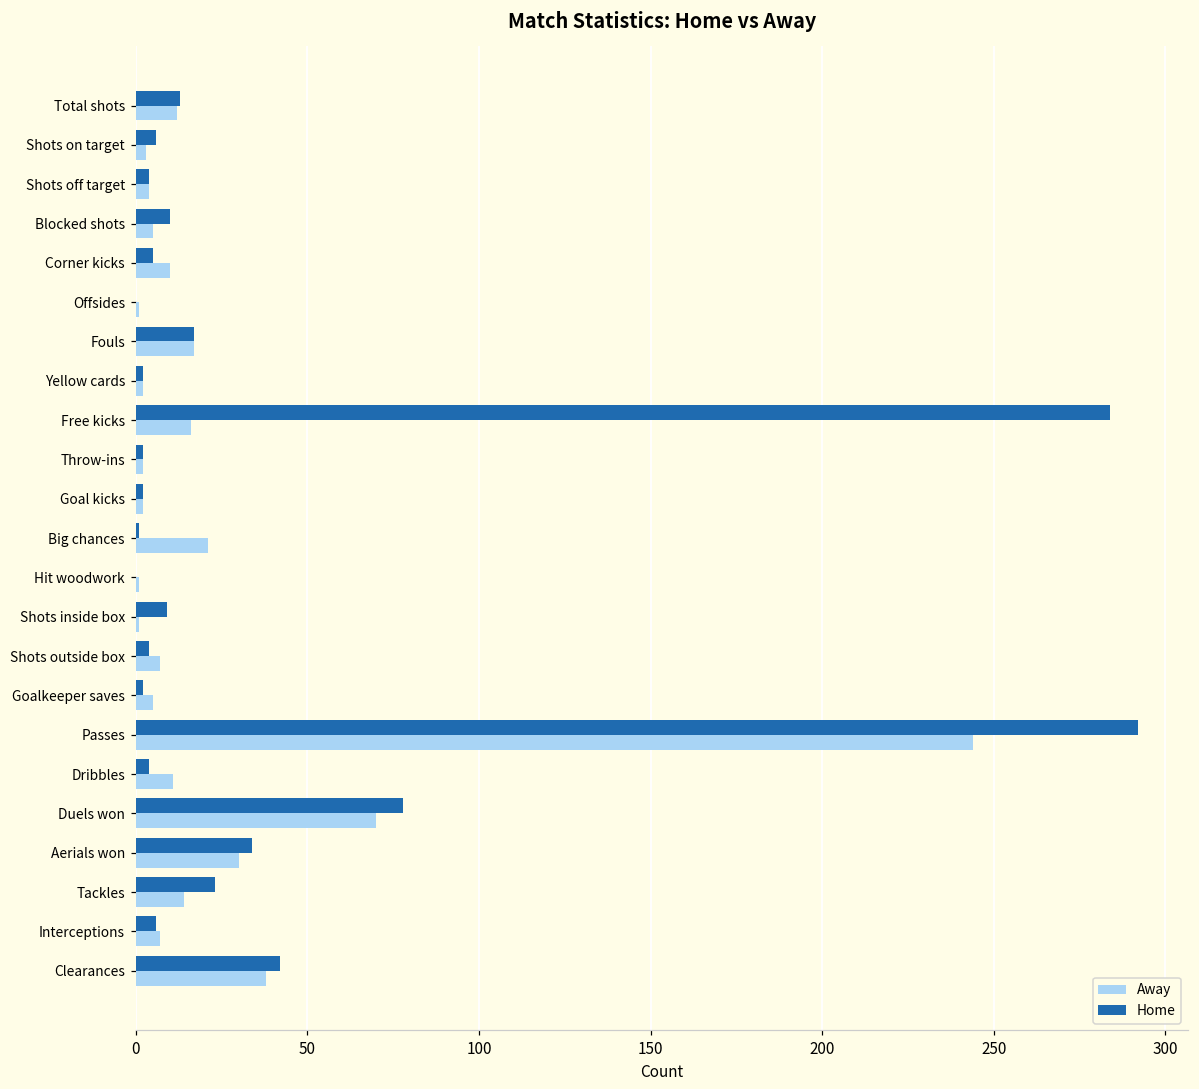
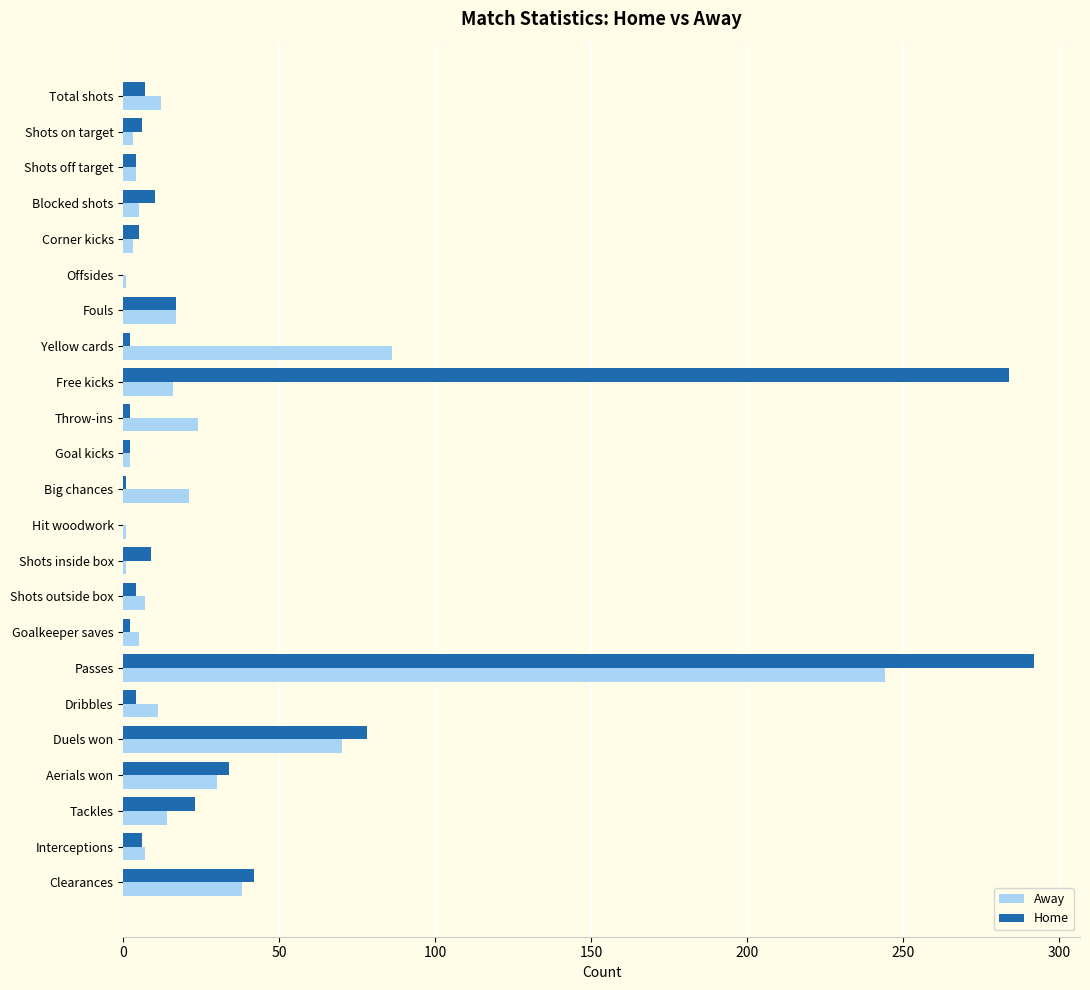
Home, Total shots: 13 -> 7
Away, Corner kicks: 10 -> 3
Away, Yellow cards: 2 -> 86
Away, Throw-ins: 2 -> 24
